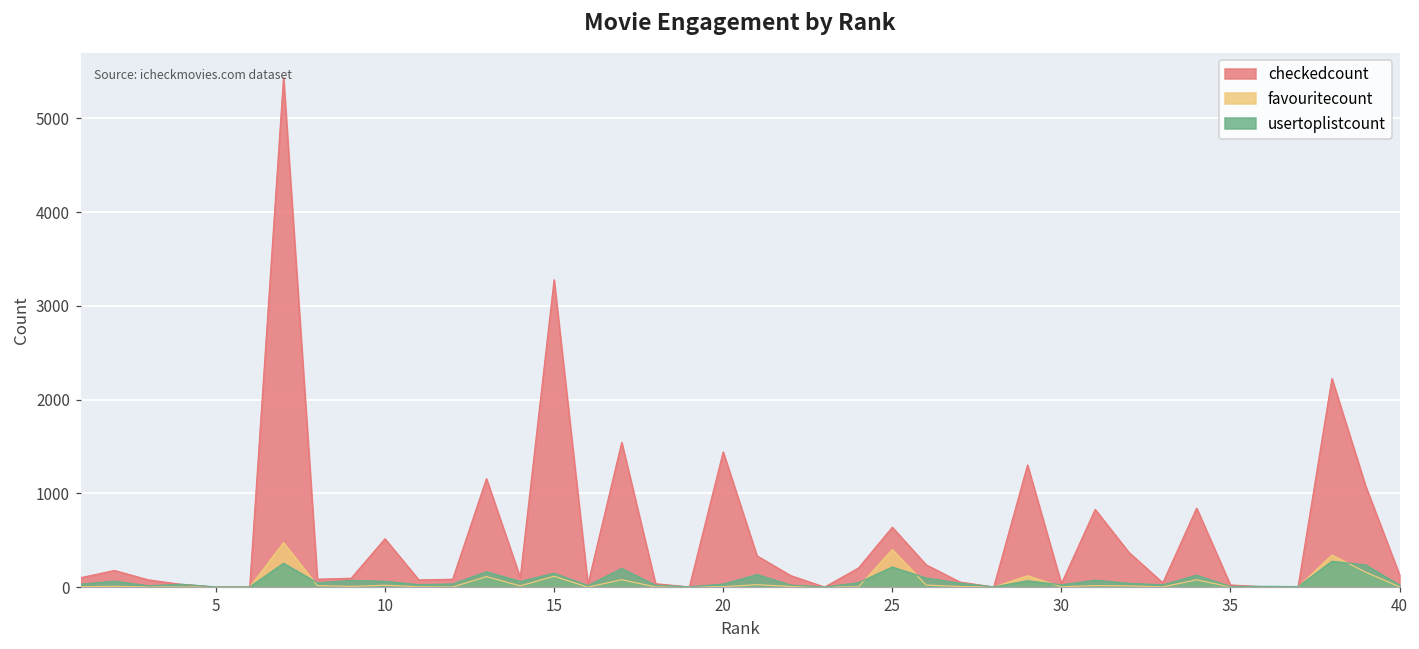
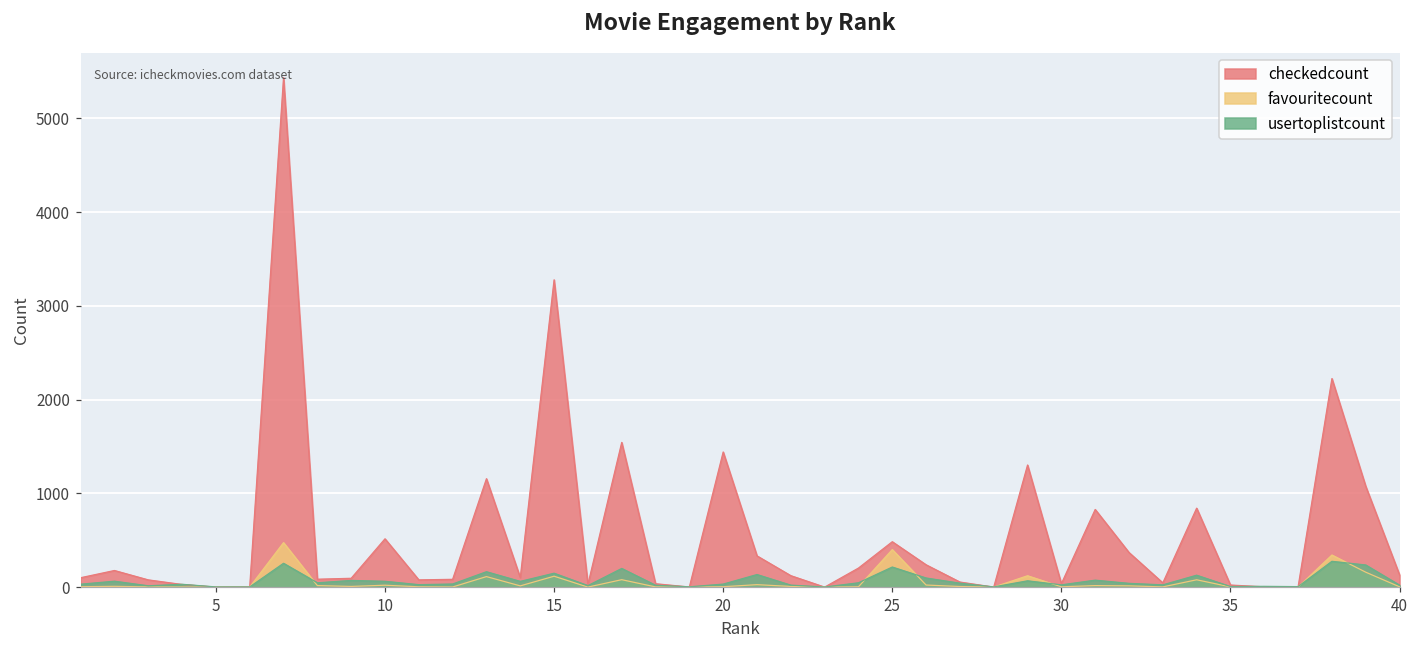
checkedcount, 25: 600 -> 500
